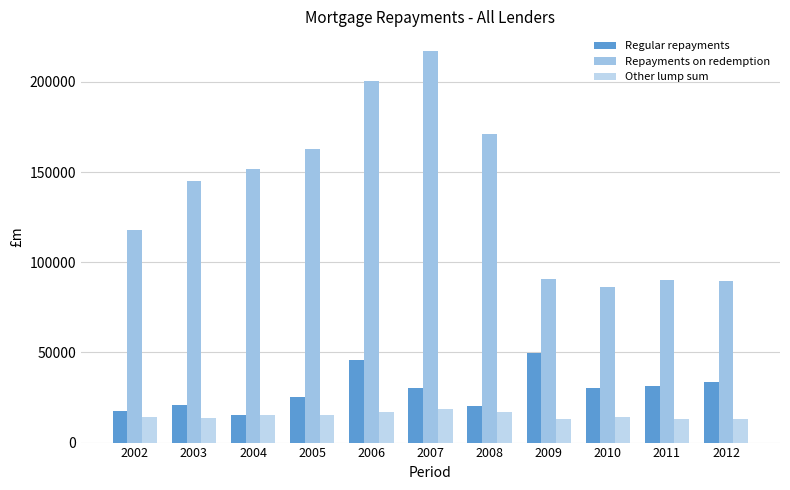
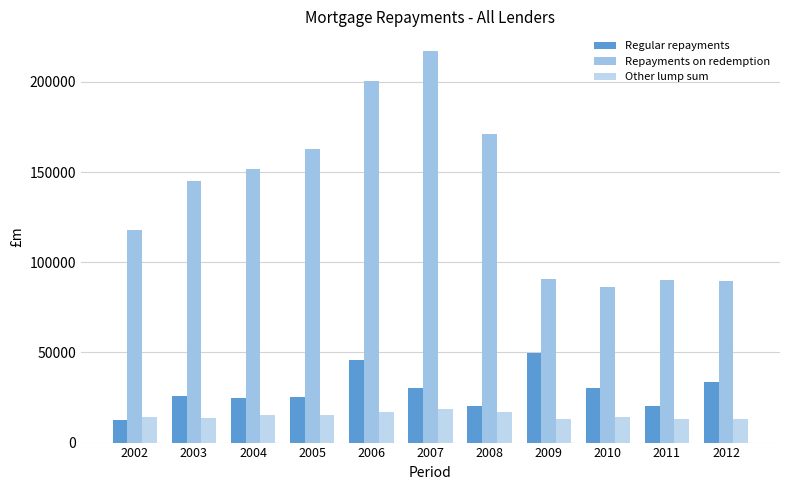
Regular repayments, 2002: 17000 -> 12000
Regular repayments, 2003: 21000 -> 26000
Regular repayments, 2004: 15000 -> 25000
Regular repayments, 2011: 32000 -> 20000
